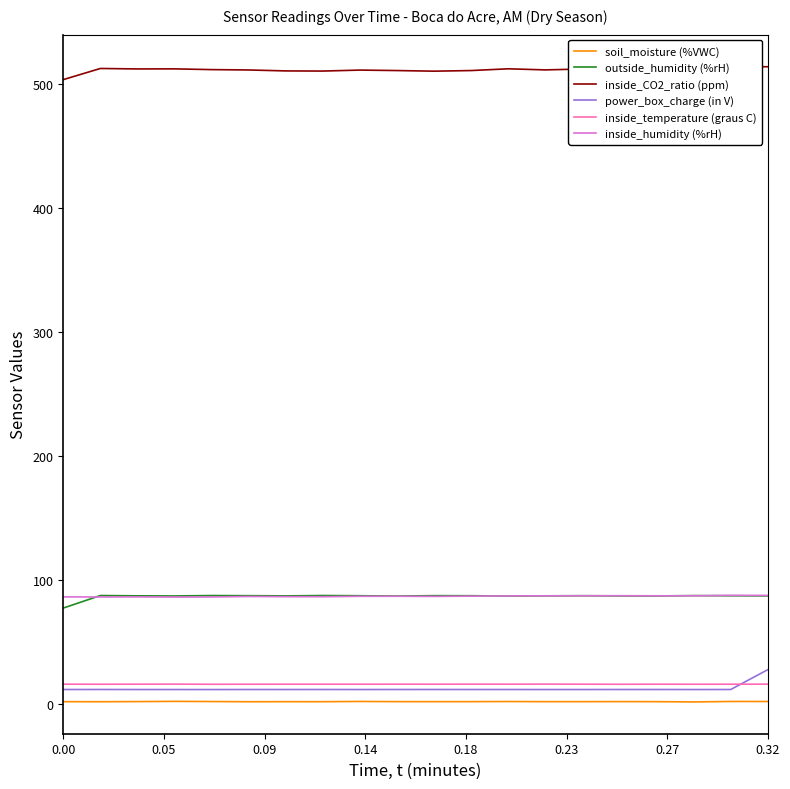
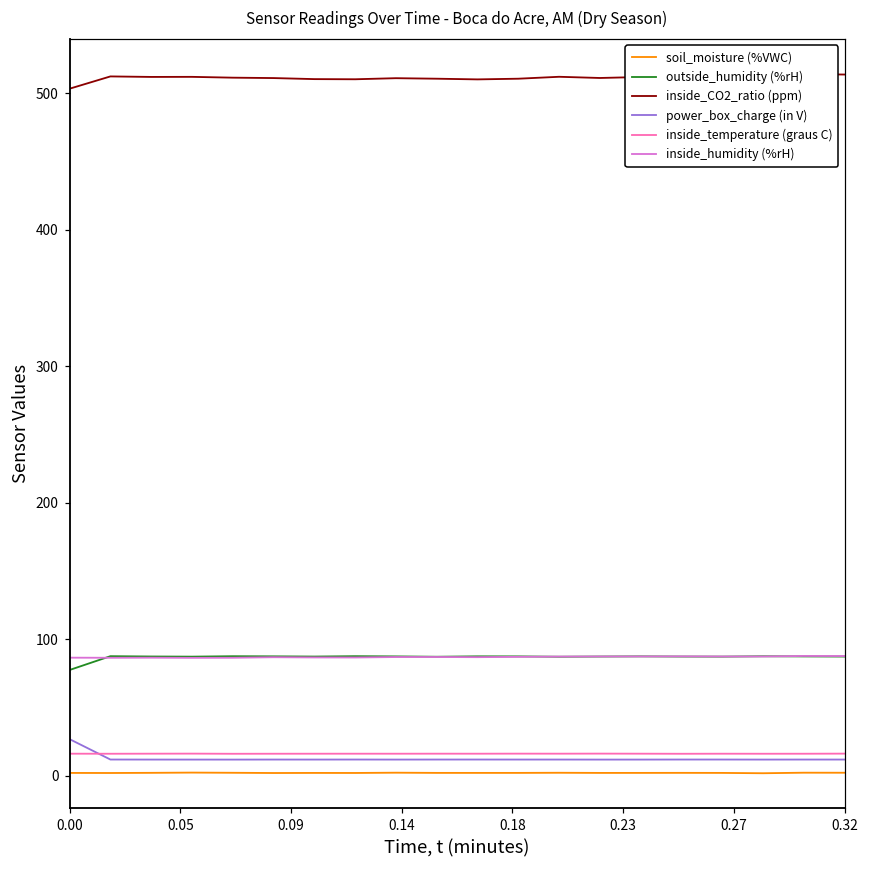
power_box_charge (in V), 0.00: 12 -> 27
power_box_charge (in V), 0.32: 28 -> 12
